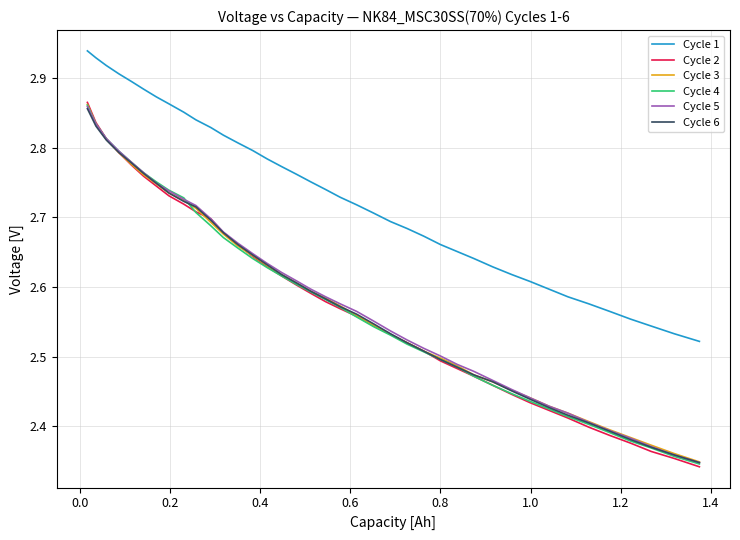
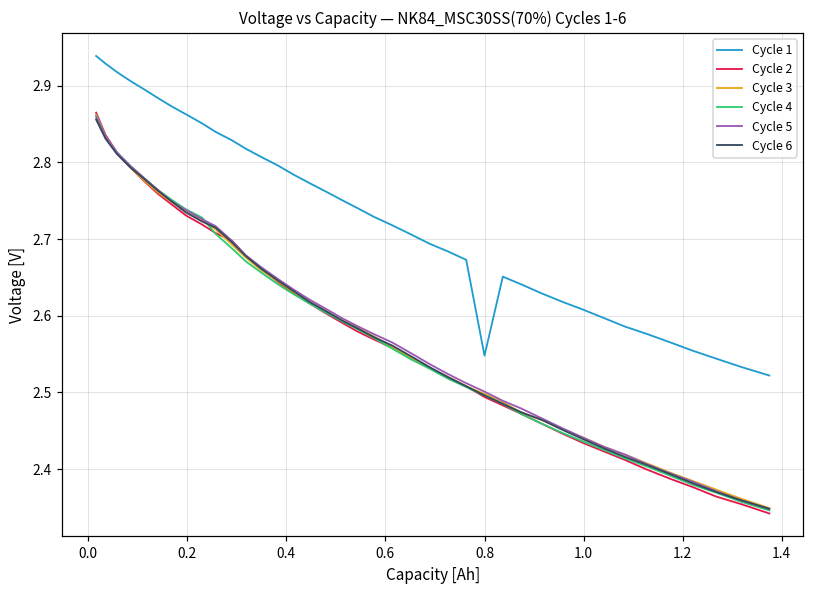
Cycle 1, 0.8: 2.66 -> 2.55
